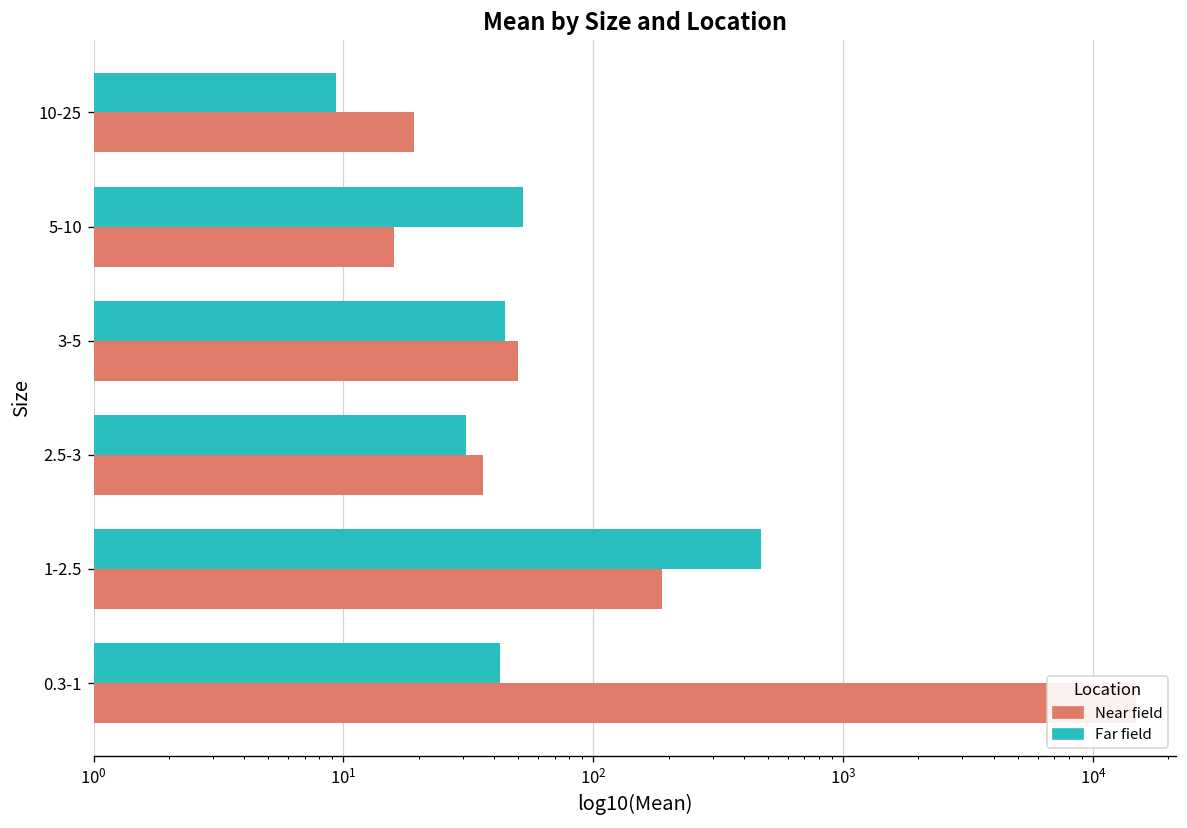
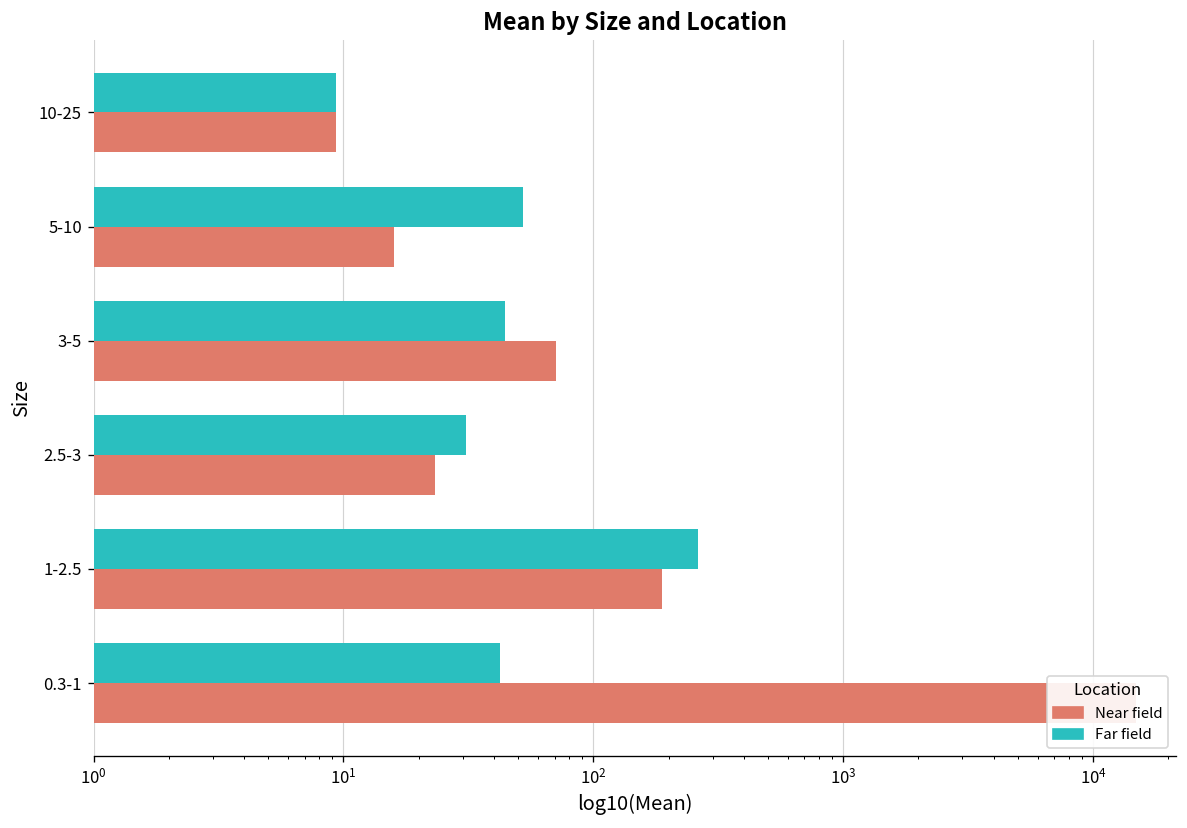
Near field, 10-25: 19 -> 9
Near field, 3-5: 50 -> 71
Near field, 2.5-3: 36 -> 23
Far field, 1-2.5: 470 -> 260
